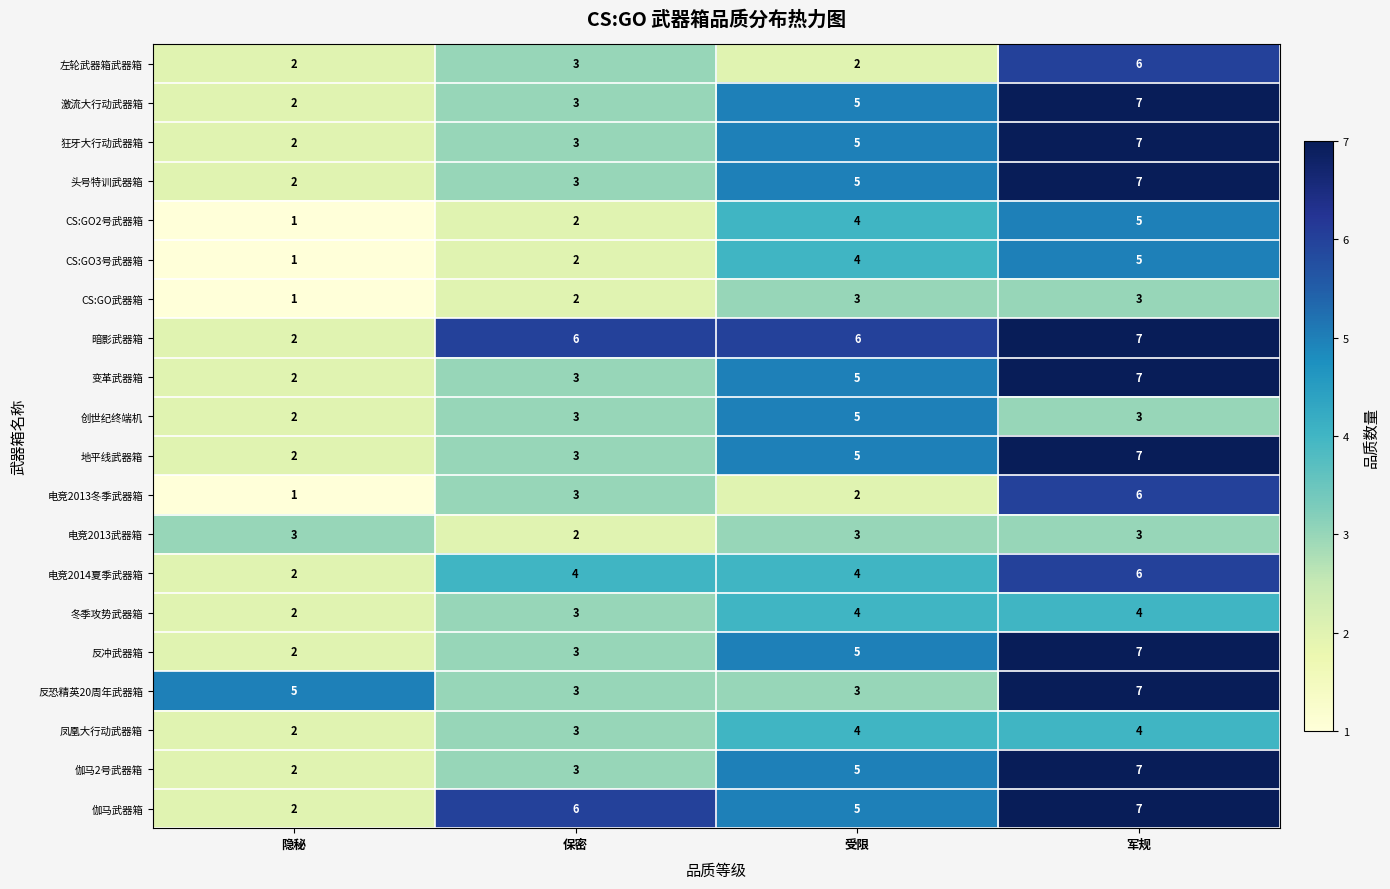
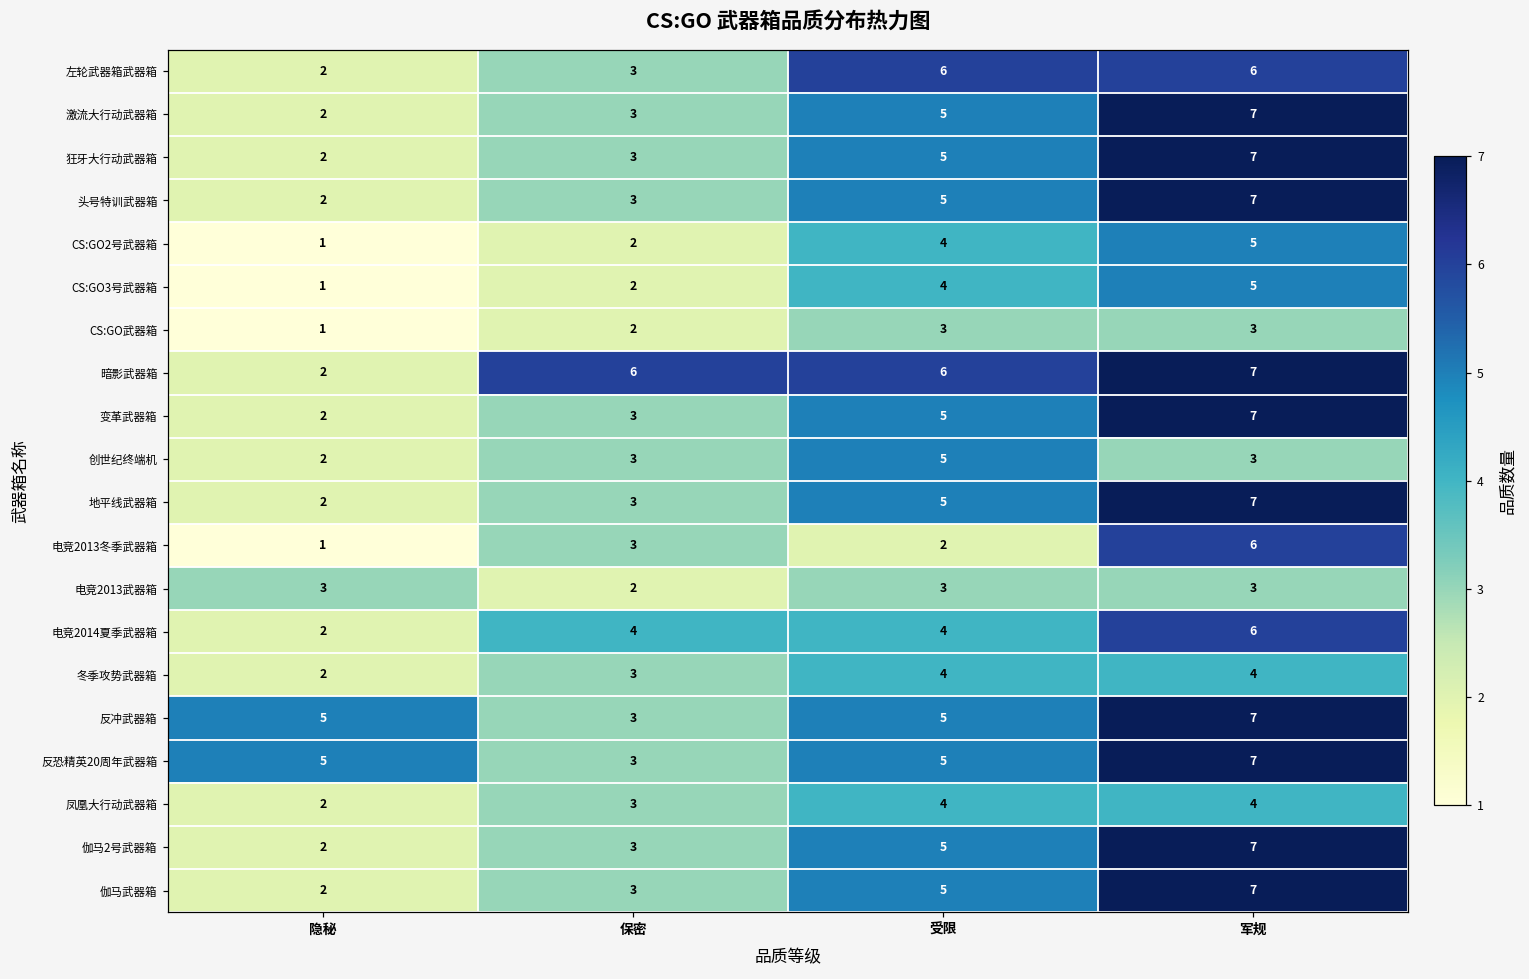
左轮武器箱武器箱, 受限: 2 -> 6
反冲武器箱, 隐秘: 2 -> 5
反恐精英20周年武器箱, 受限: 3 -> 5
伽马武器箱, 保密: 6 -> 3
